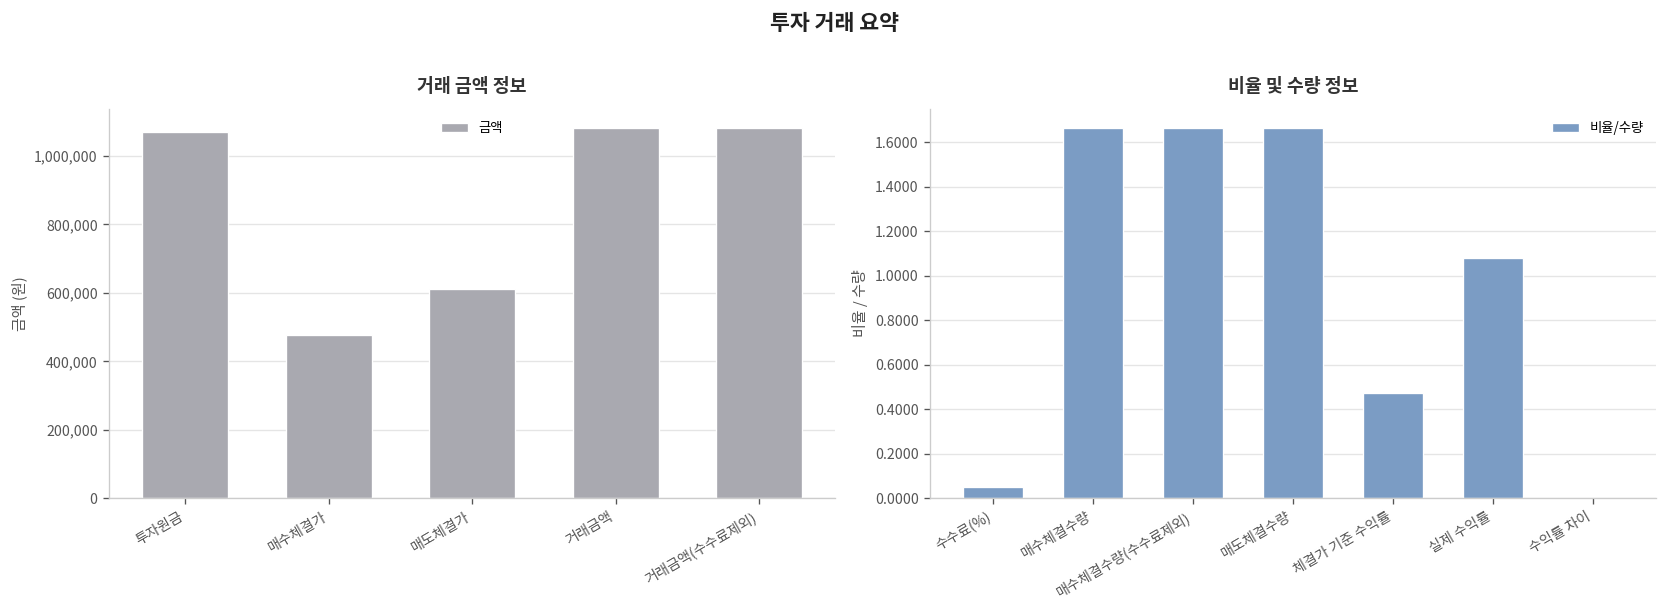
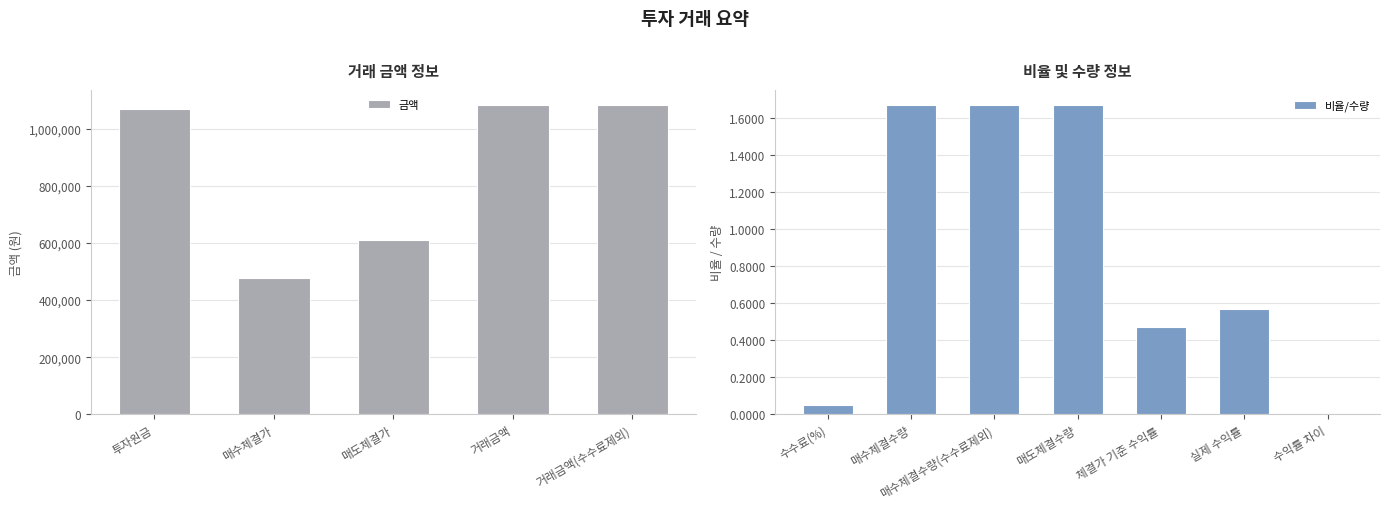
비율 및 수량 정보, 실제 수익률: 1.08 -> 0.57
